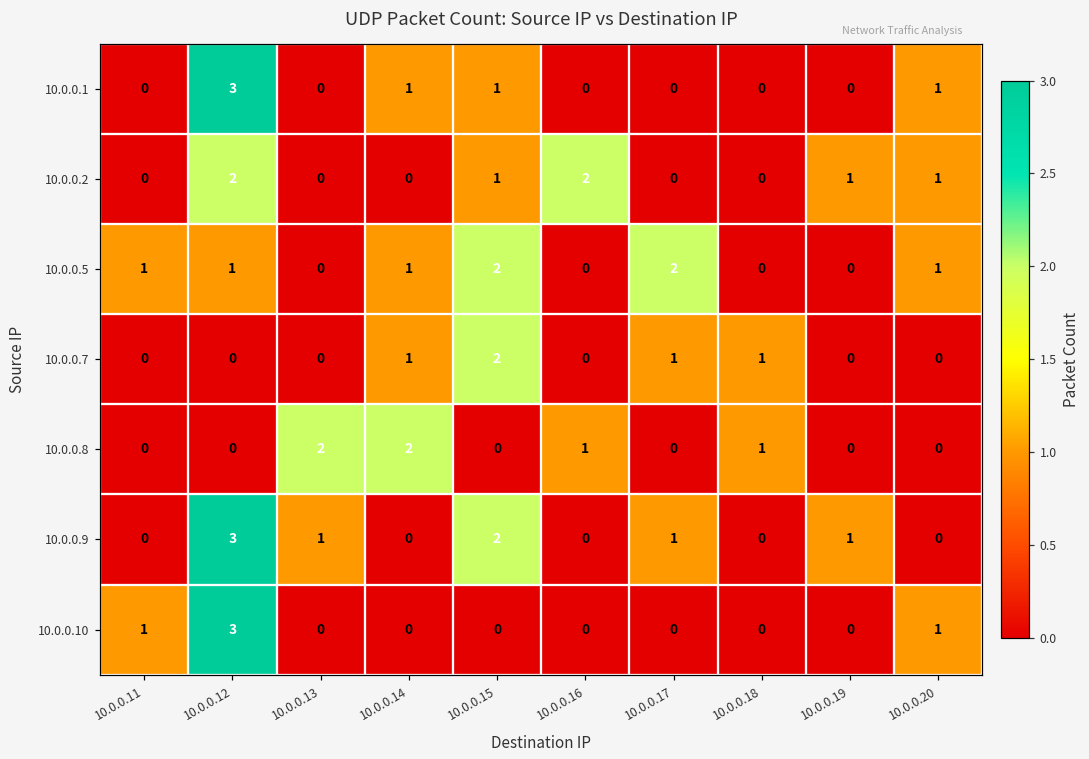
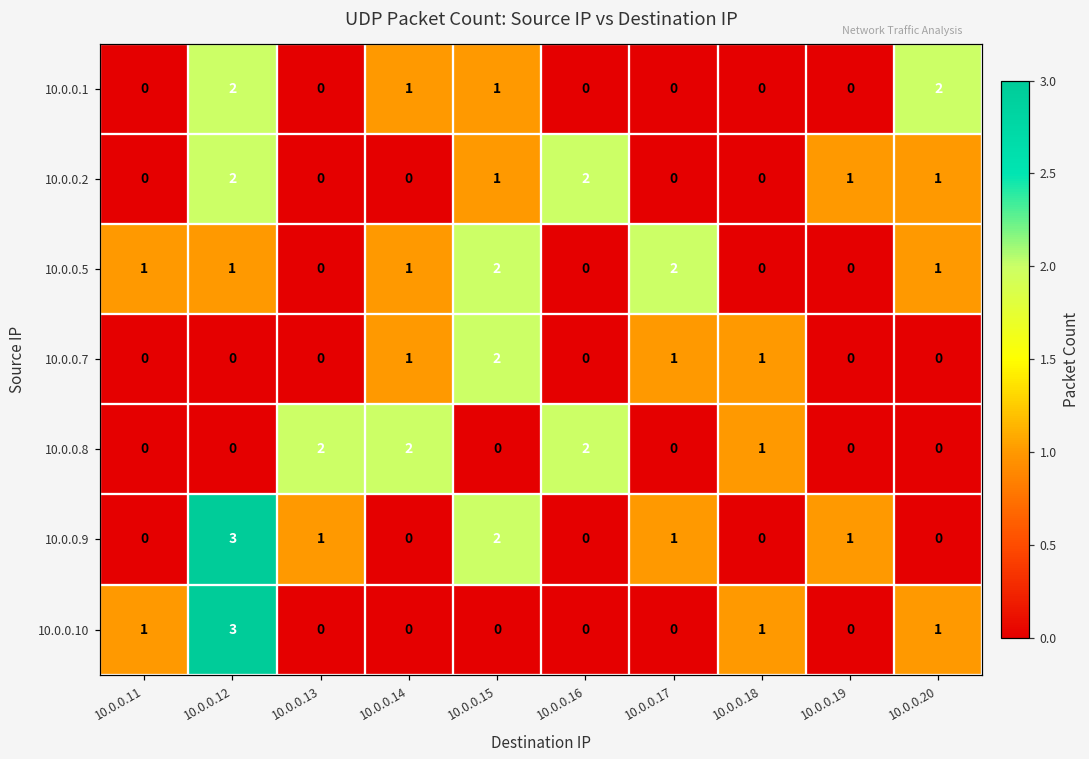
10.0.0.1, 10.0.0.12: 3 -> 2
10.0.0.1, 10.0.0.20: 1 -> 2
10.0.0.8, 10.0.0.16: 1 -> 2
10.0.0.10, 10.0.0.18: 0 -> 1
